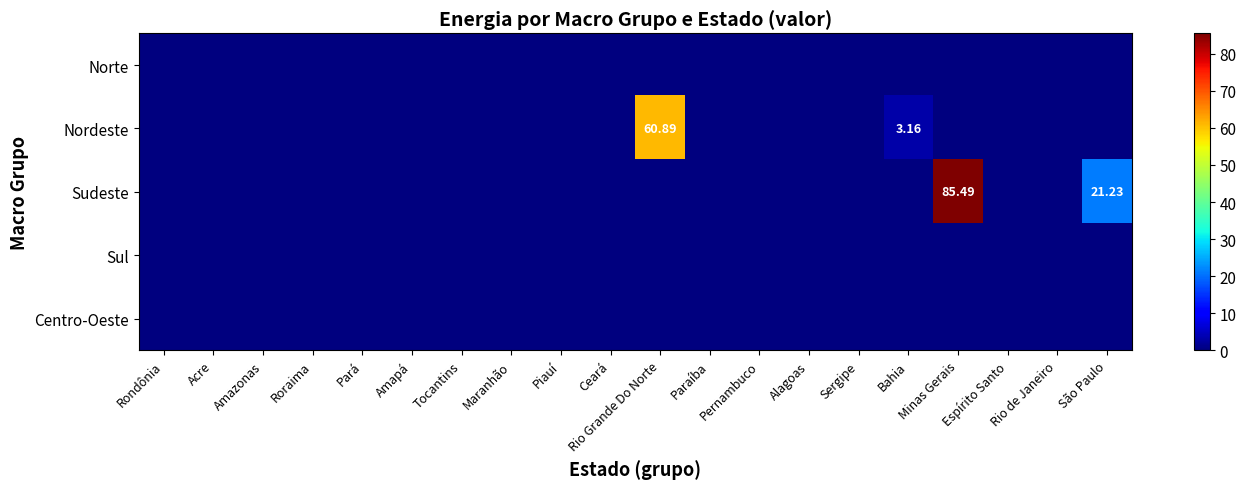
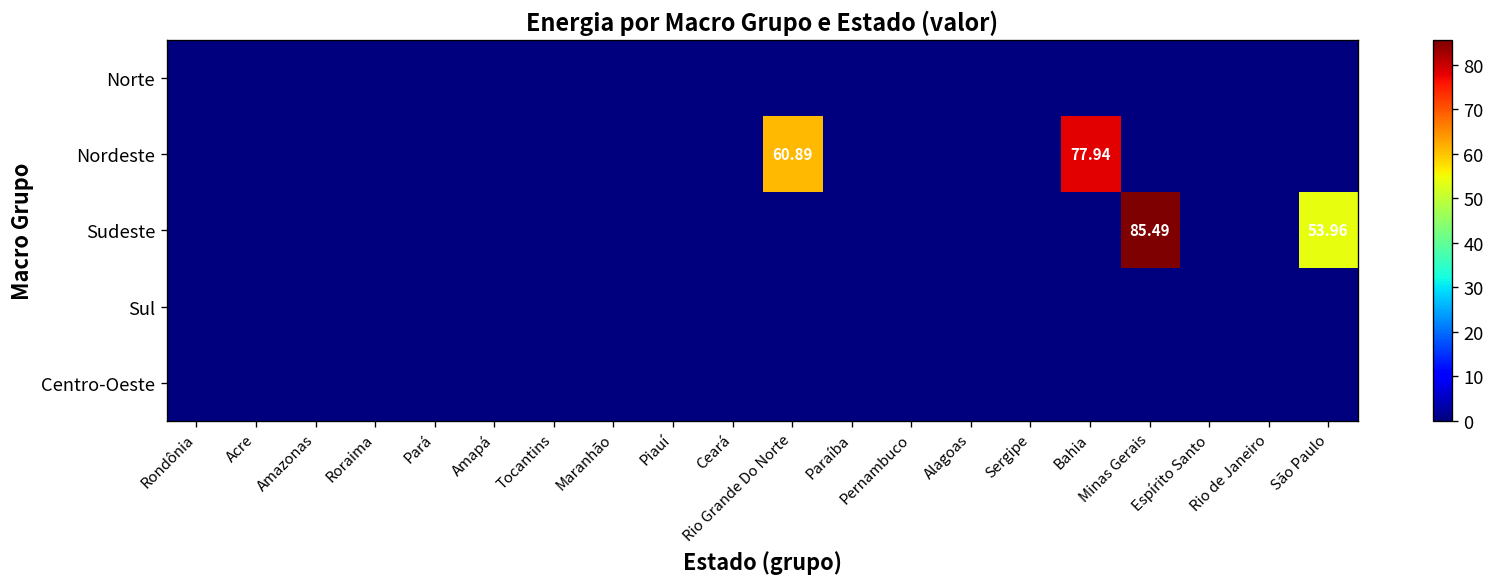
Nordeste, Bahia: 3.16 -> 77.94
Sudeste, São Paulo: 21.23 -> 53.96
